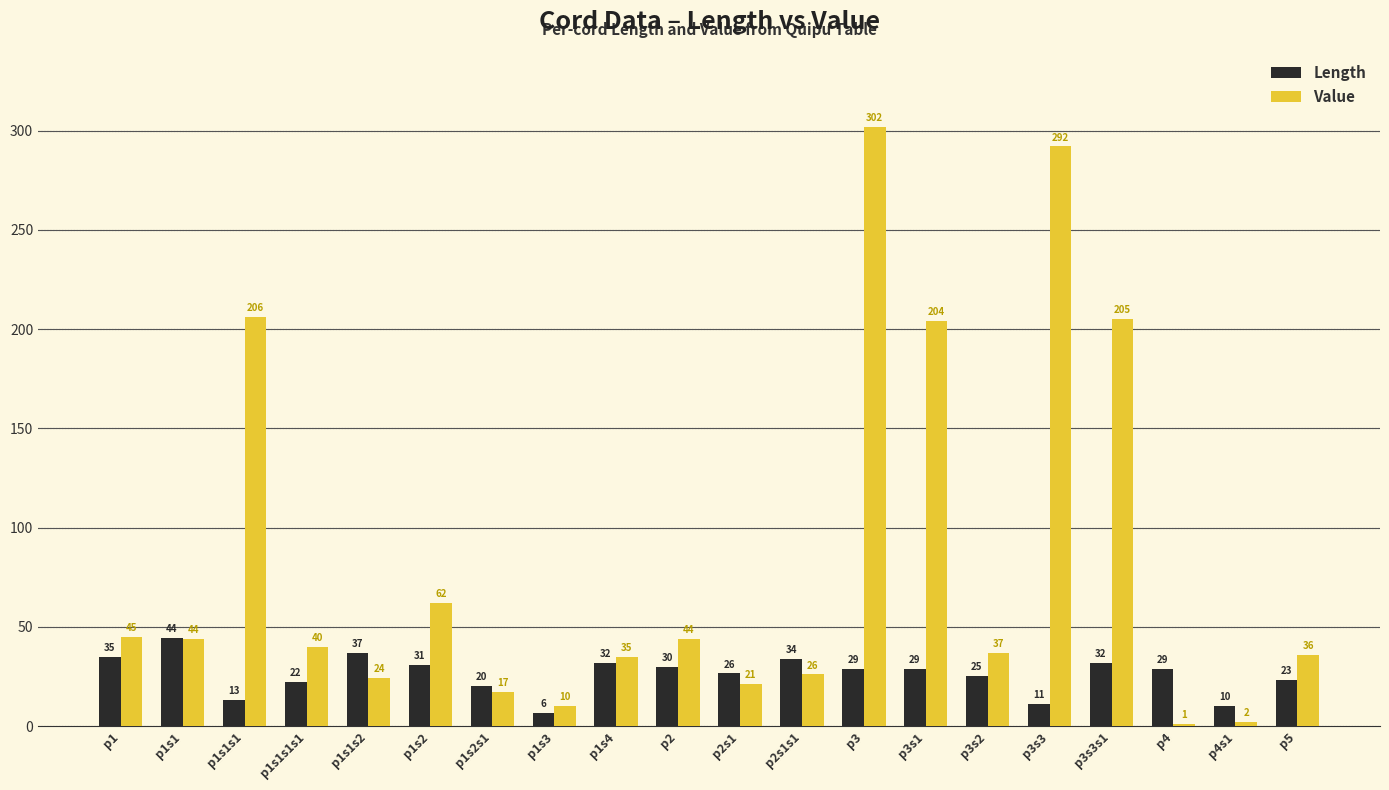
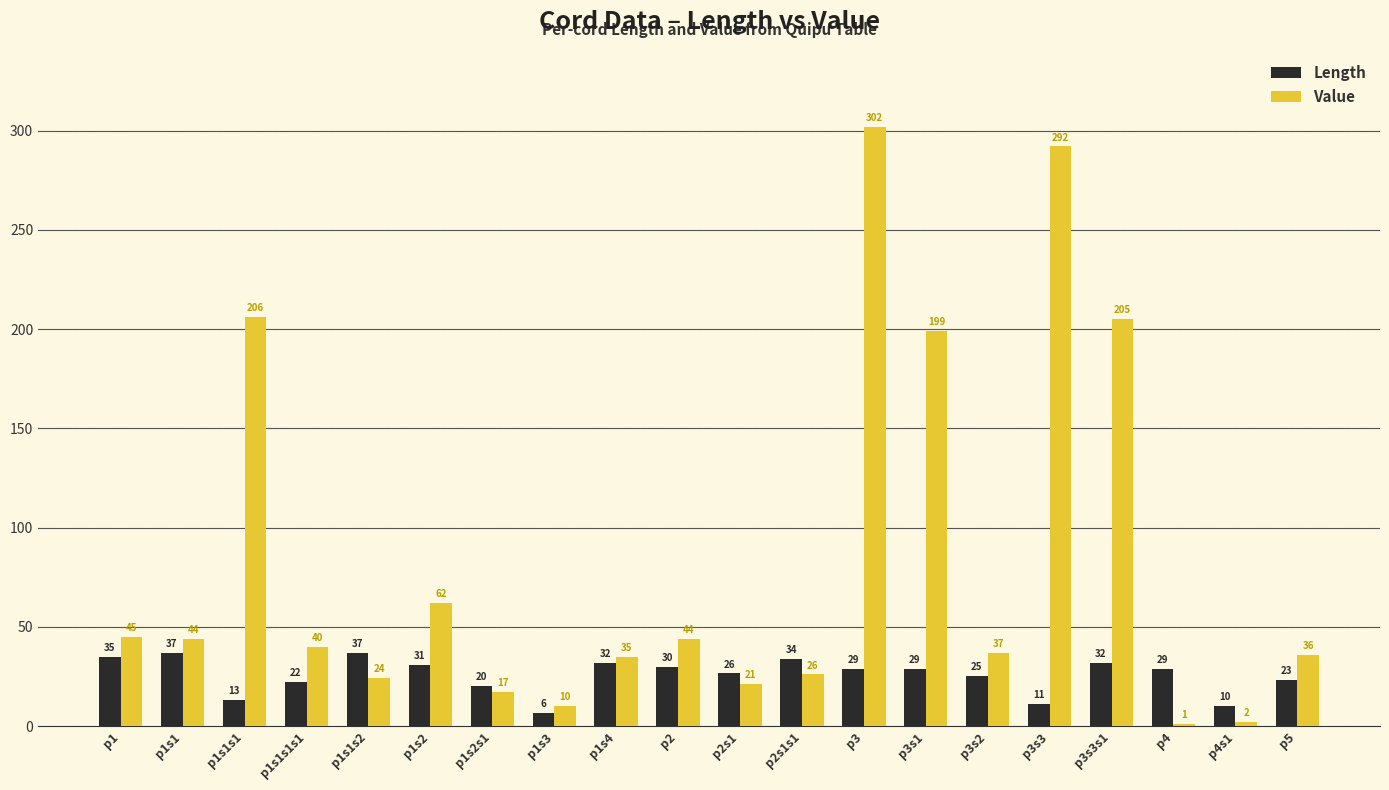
Length, p1s1: 44 -> 37
Value, p3s1: 204 -> 199
